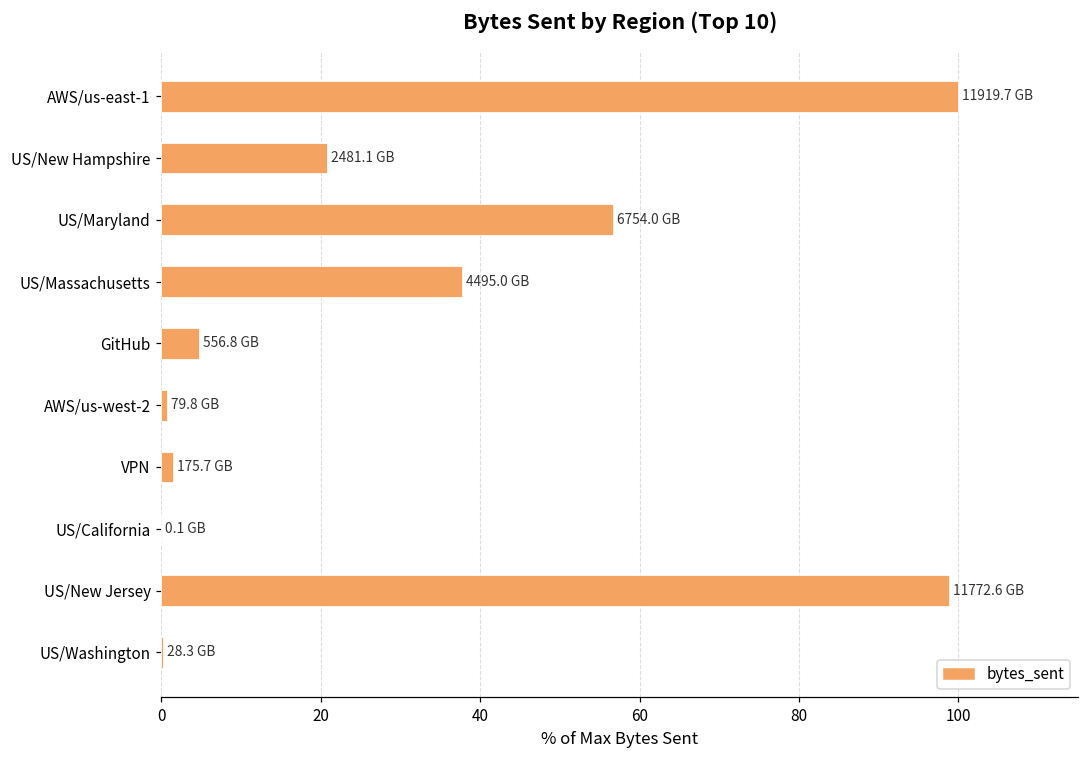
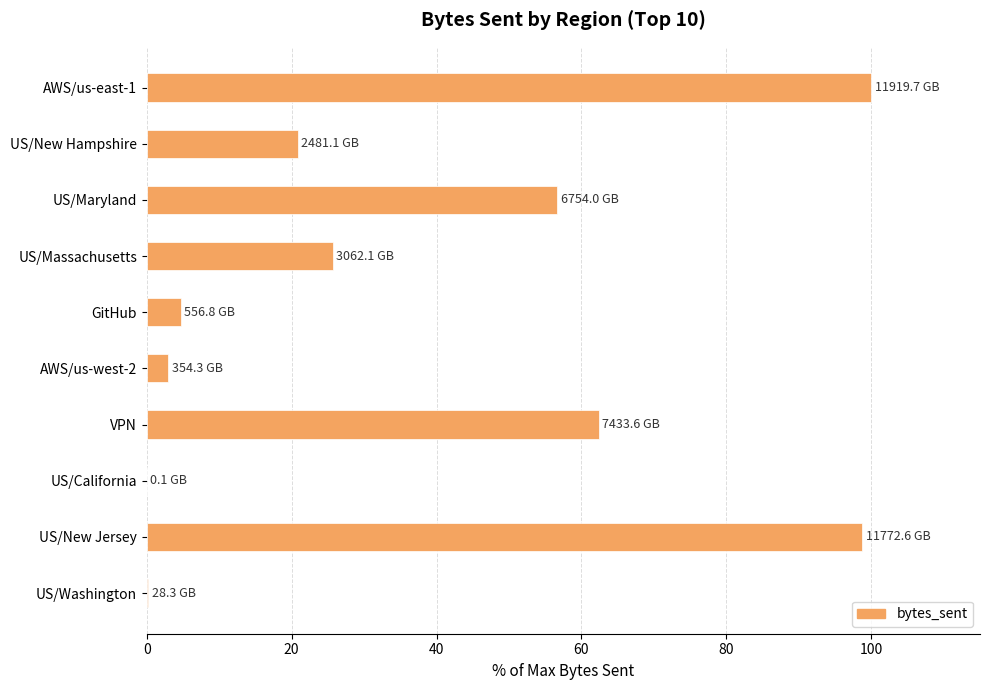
US/Massachusetts: 4495.0 -> 3062.1
AWS/us-west-2: 79.8 -> 354.3
VPN: 175.7 -> 7433.6
